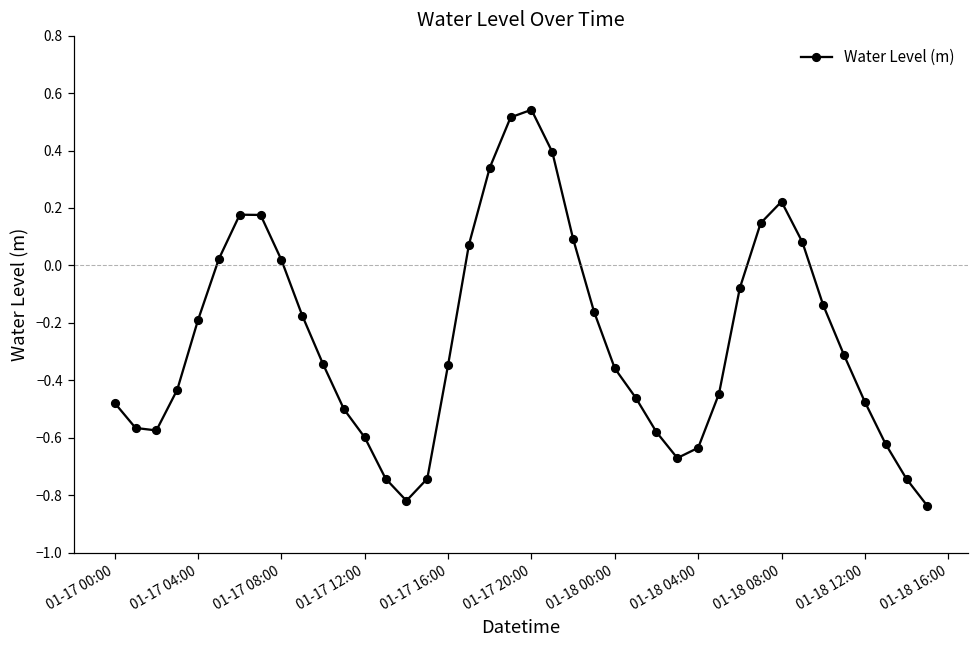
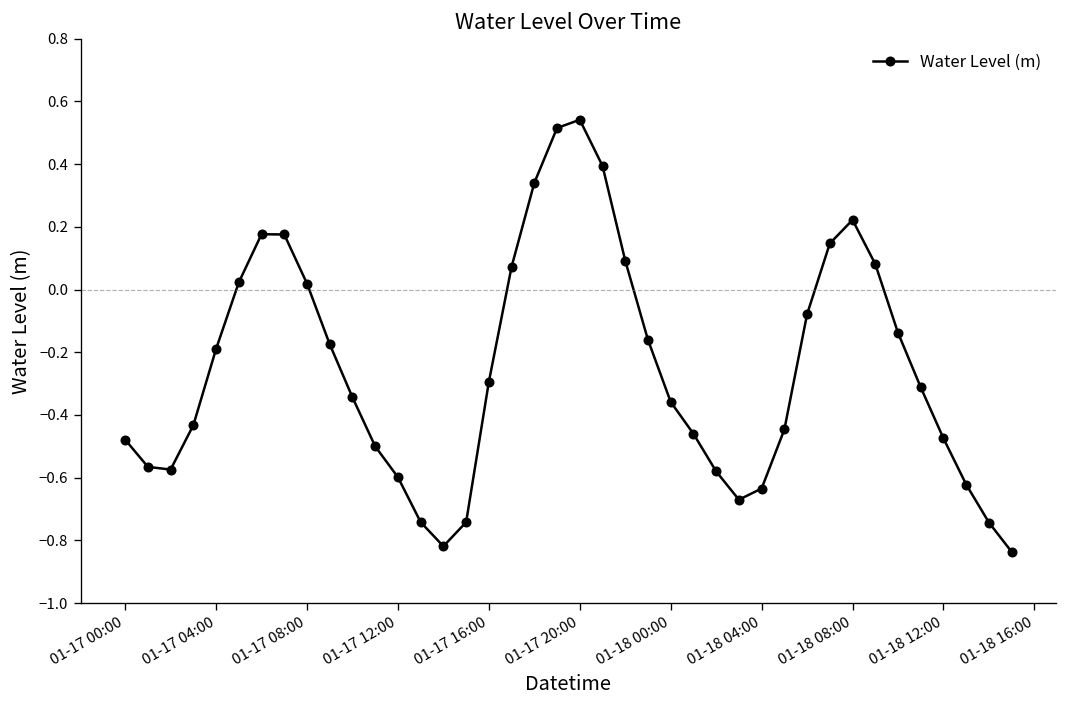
01-17 16:00: -0.35 -> -0.29
